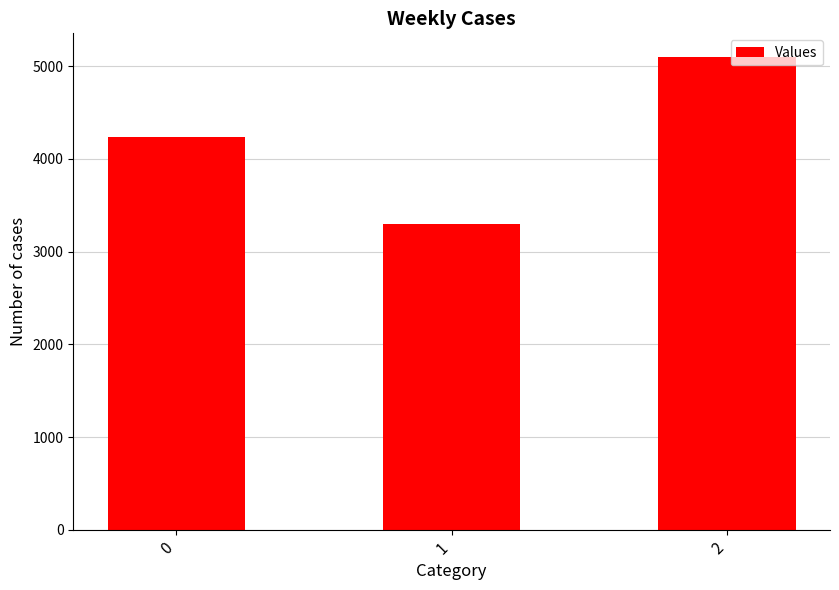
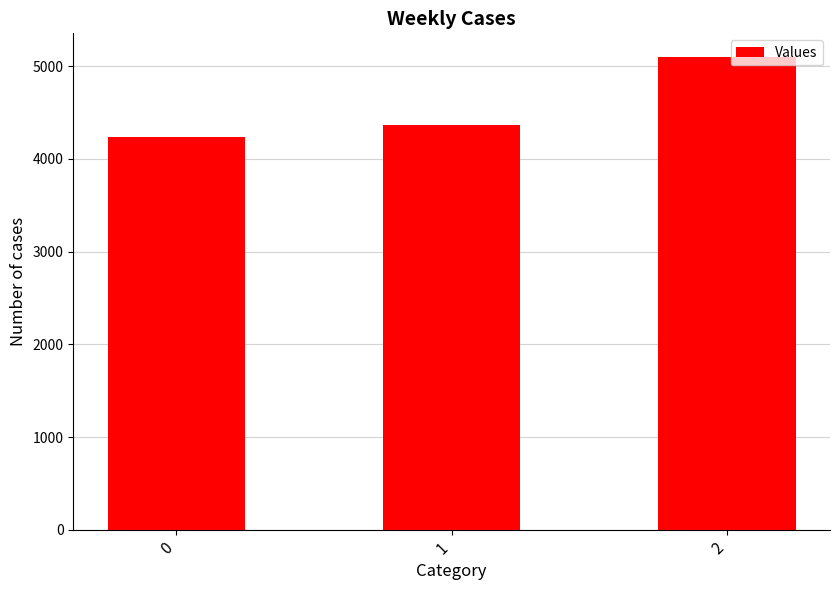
1: 3300 -> 4400
